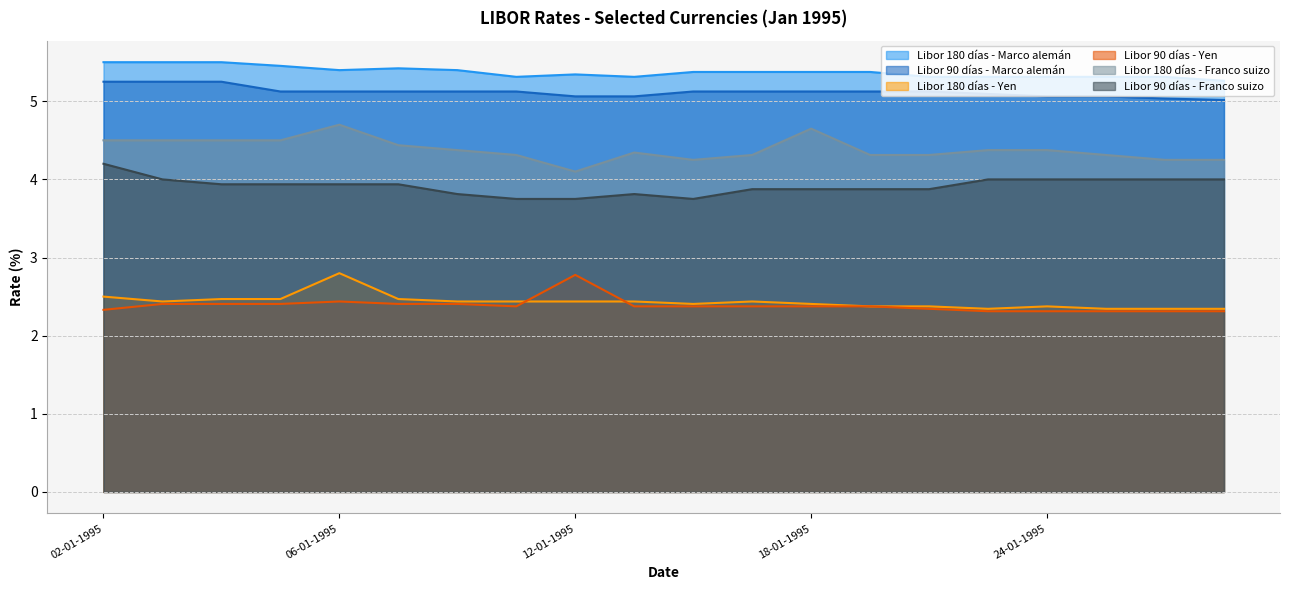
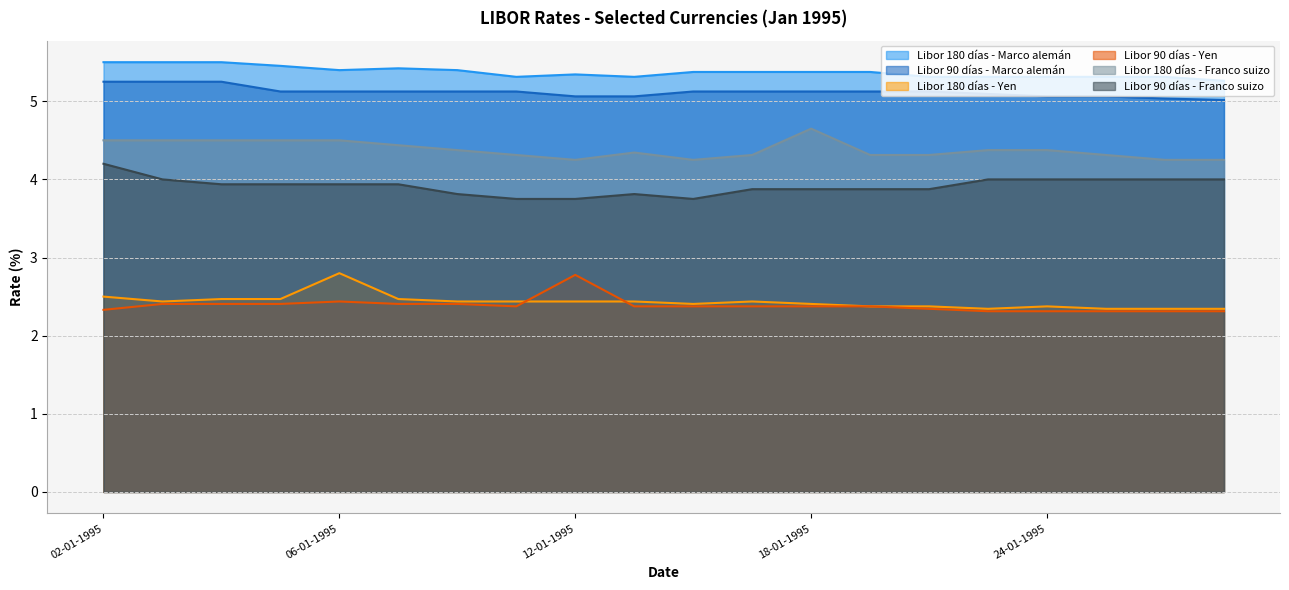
Libor 180 días - Franco suizo, 06-01-1995: 4.7 -> 4.5
Libor 180 días - Franco suizo, 12-01-1995: 4.1 -> 4.3
